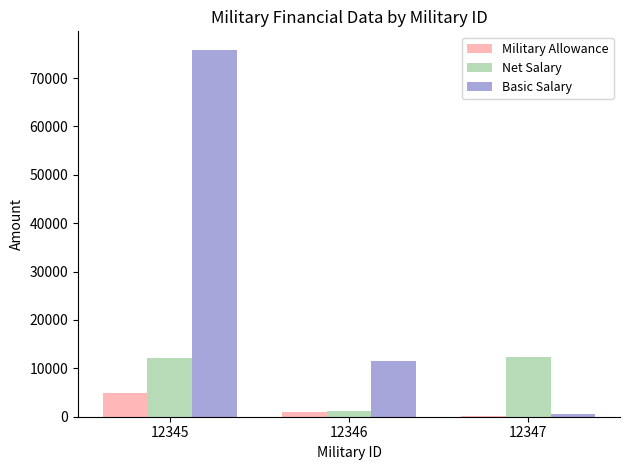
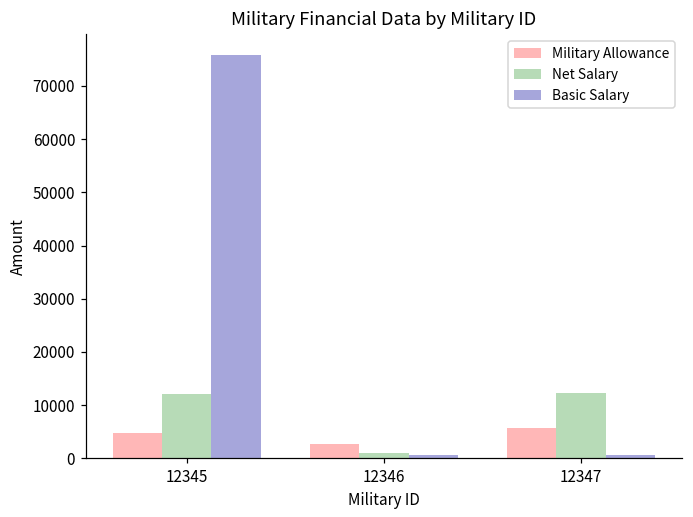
Military Allowance, 12346: 1000 -> 3000
Basic Salary, 12346: 12000 -> 1000
Military Allowance, 12347: 0 -> 6000
